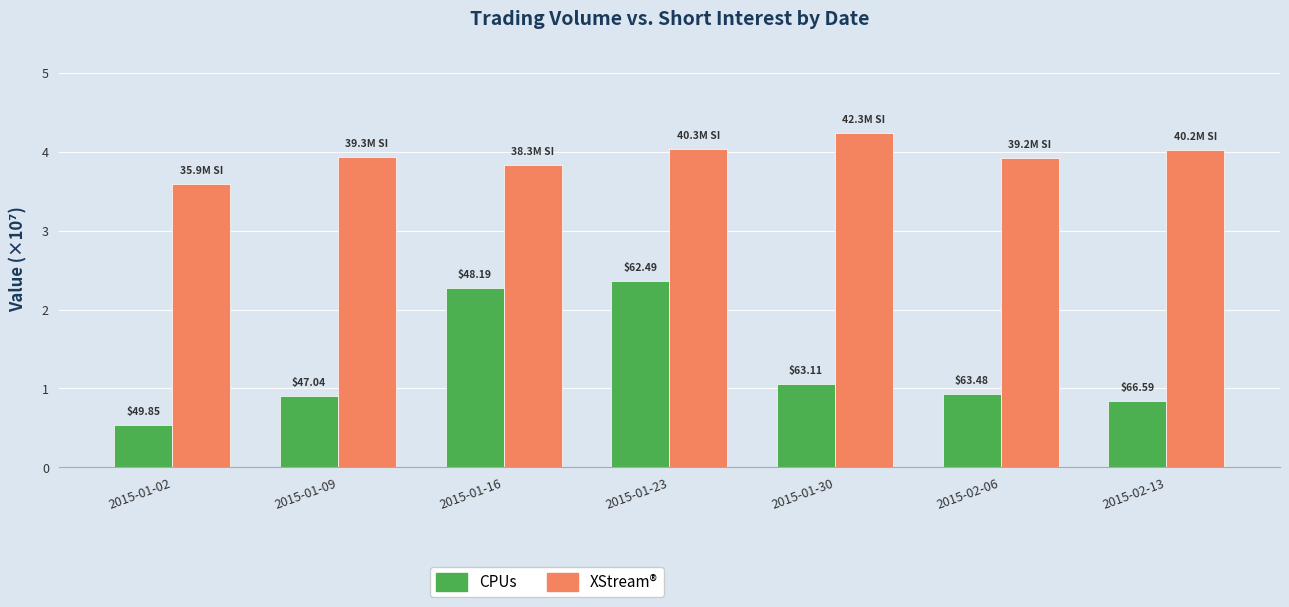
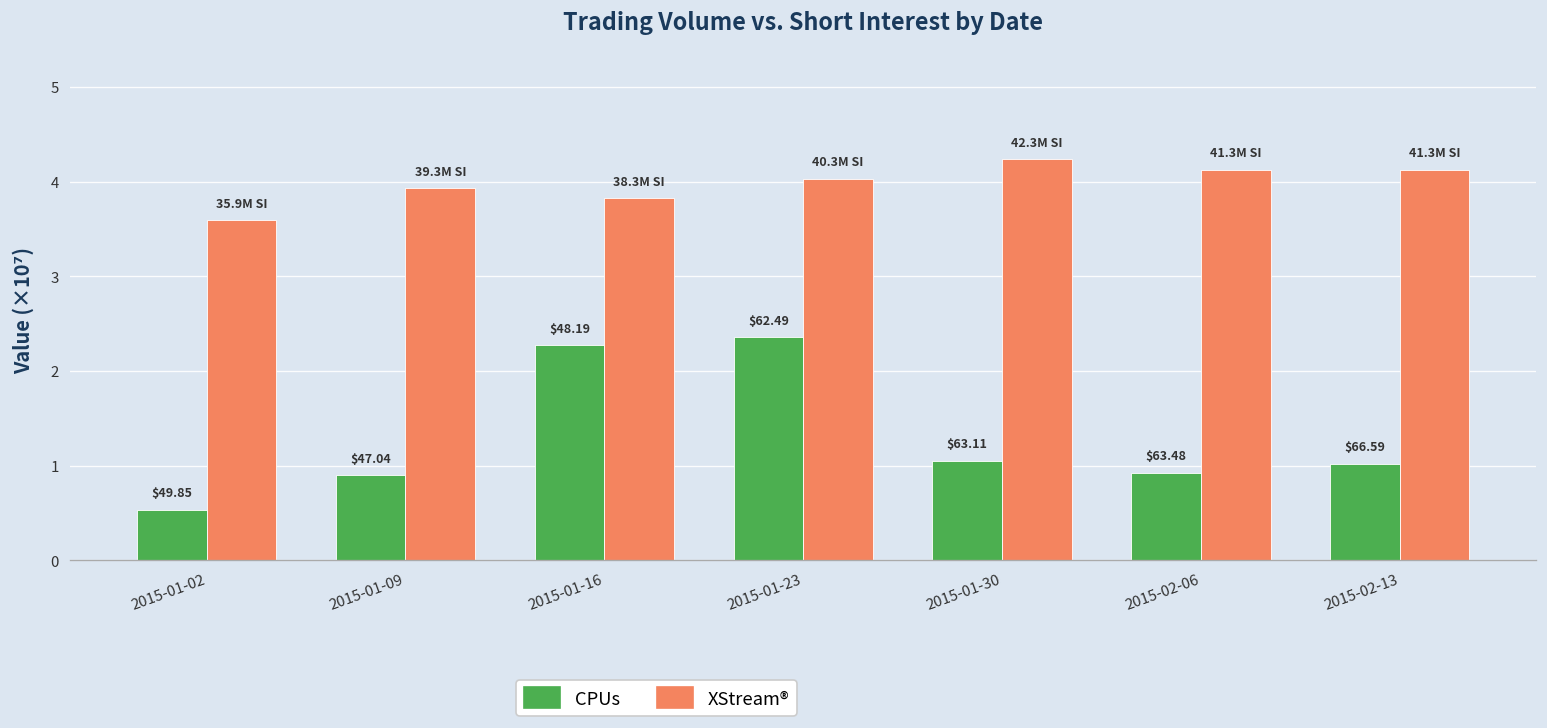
XStream®, 2015-02-06: 39.2M -> 41.3M
CPUs, 2015-02-13: 0.8 -> 1.0
XStream®, 2015-02-13: 40.2M -> 41.3M
